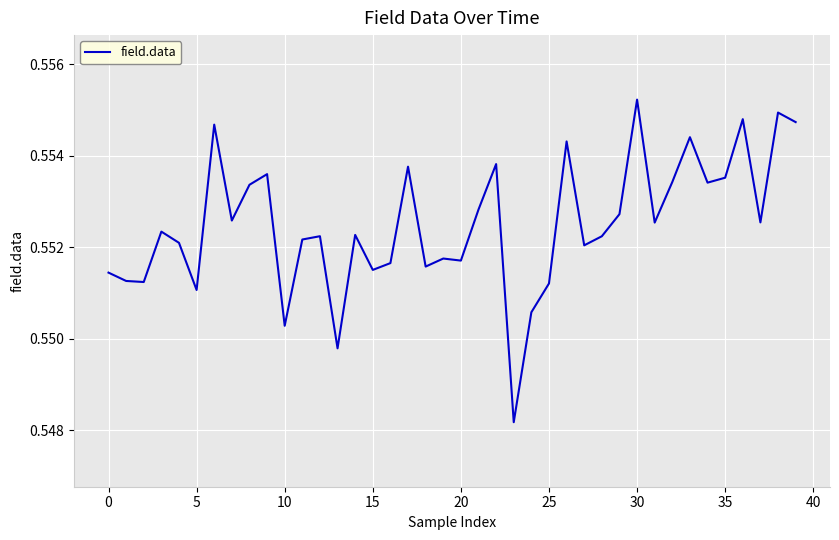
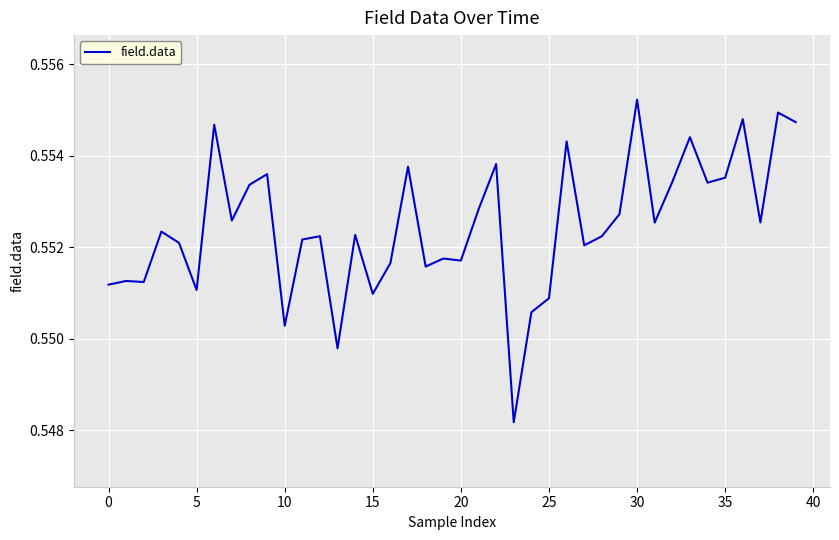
0: 0.5514 -> 0.5512
15: 0.5515 -> 0.5510
25: 0.5512 -> 0.5509
